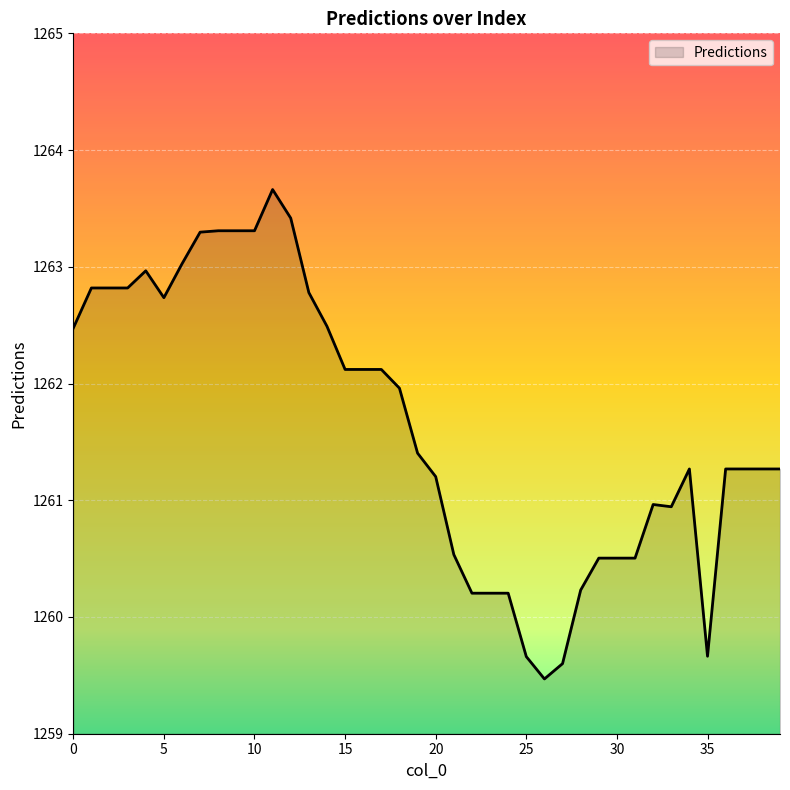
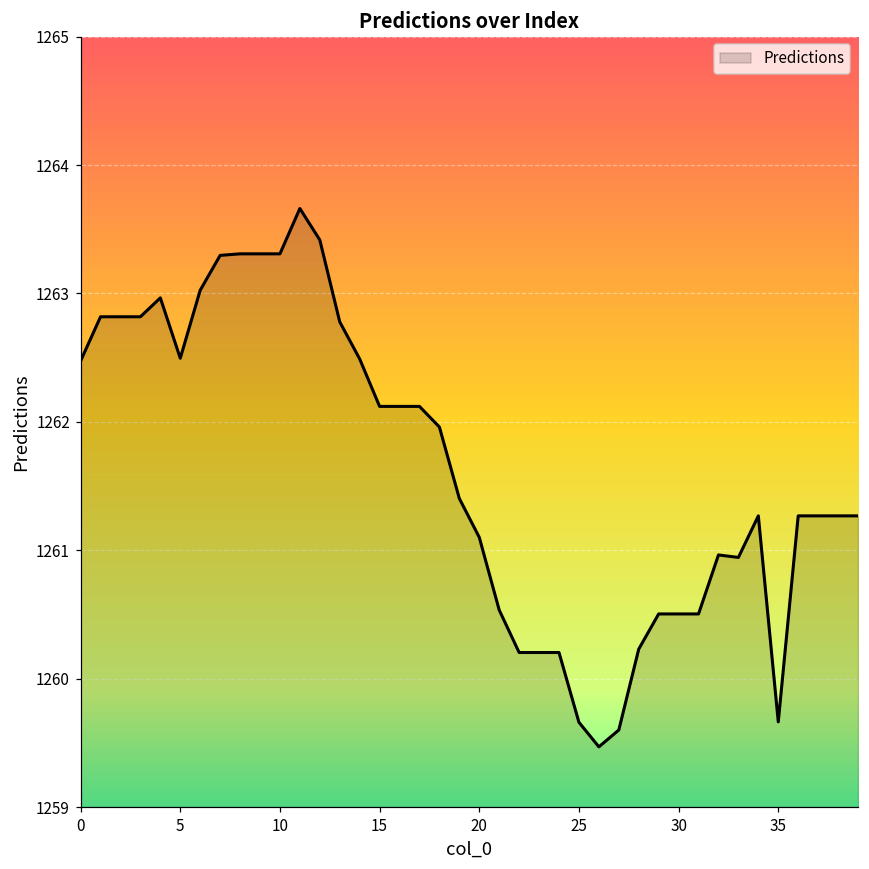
5: 1262.74 -> 1262.50
20: 1261.20 -> 1261.10
